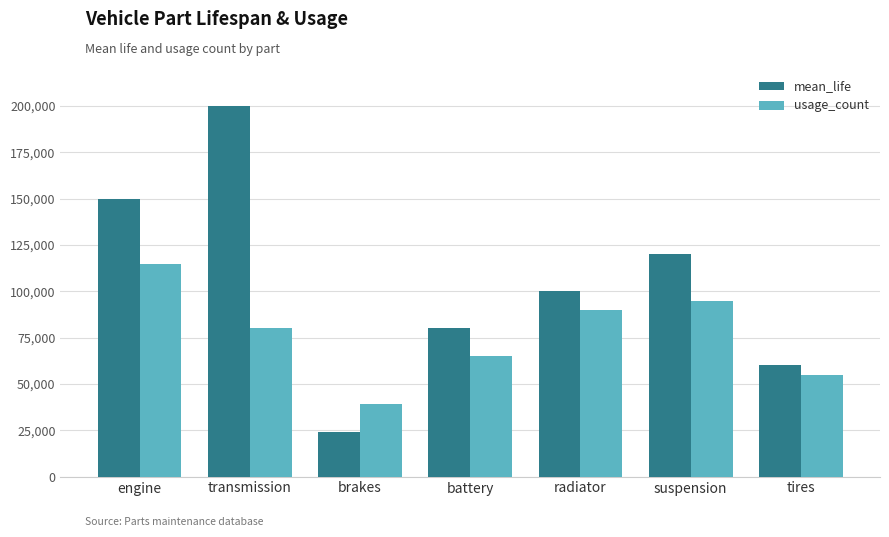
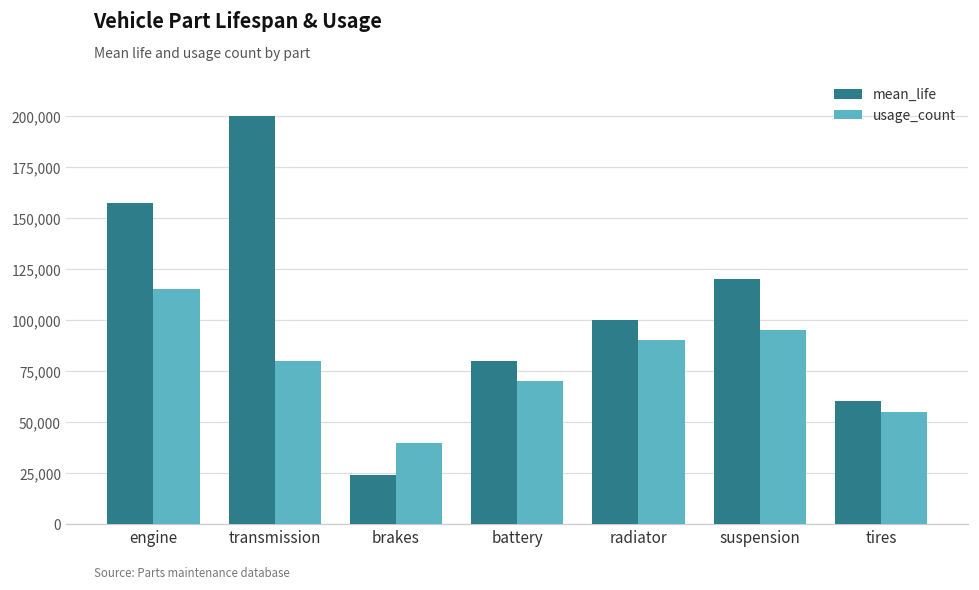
mean_life, engine: 150,000 -> 157,000
usage_count, battery: 65,000 -> 70,000
